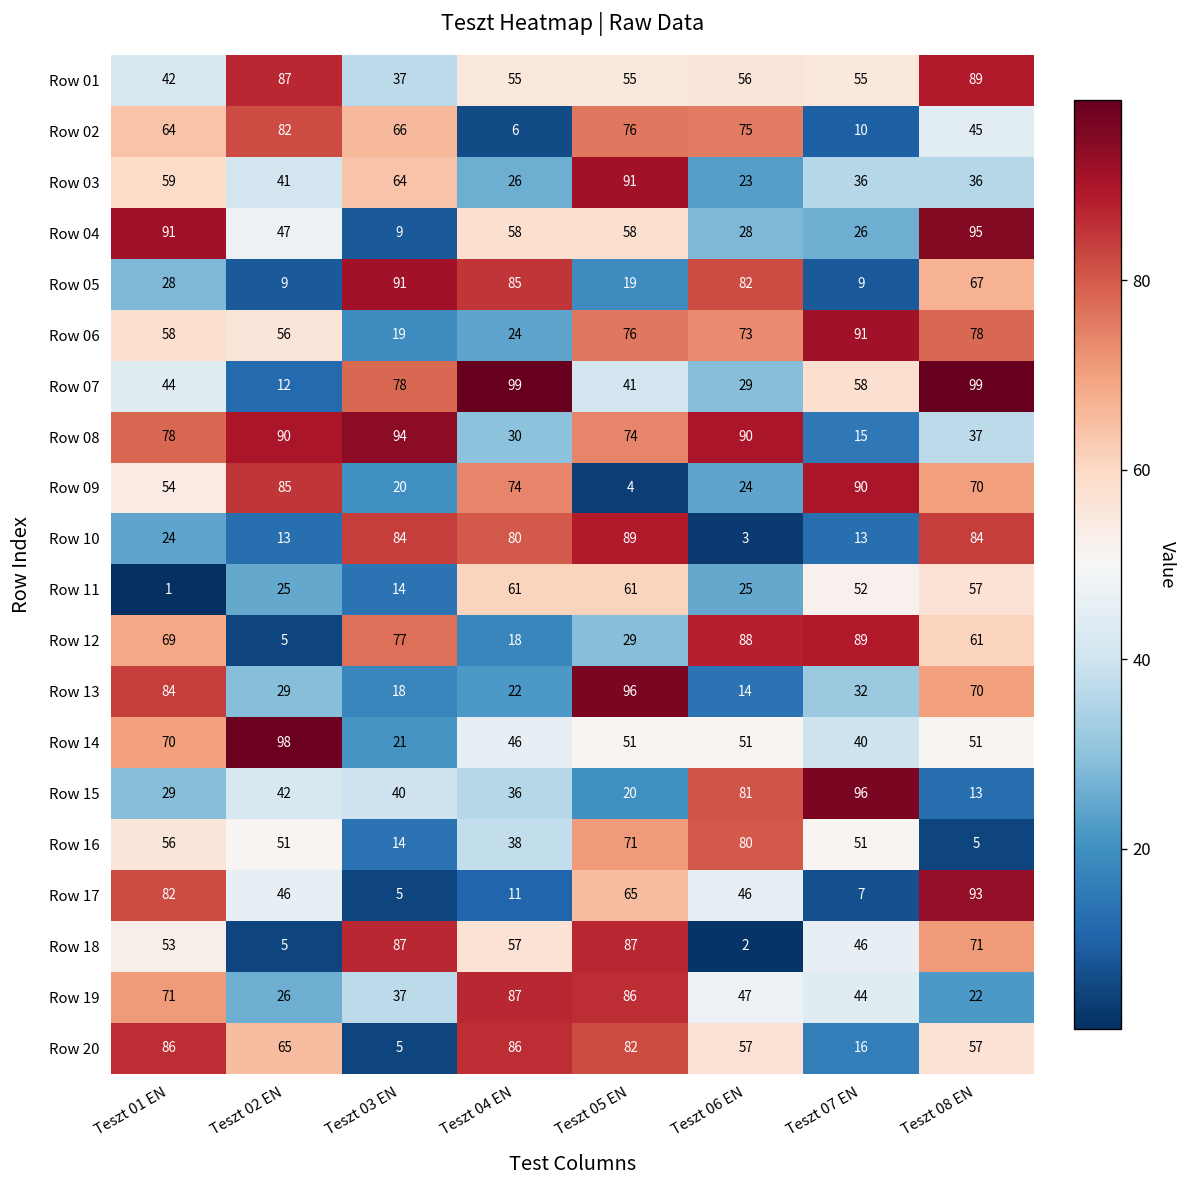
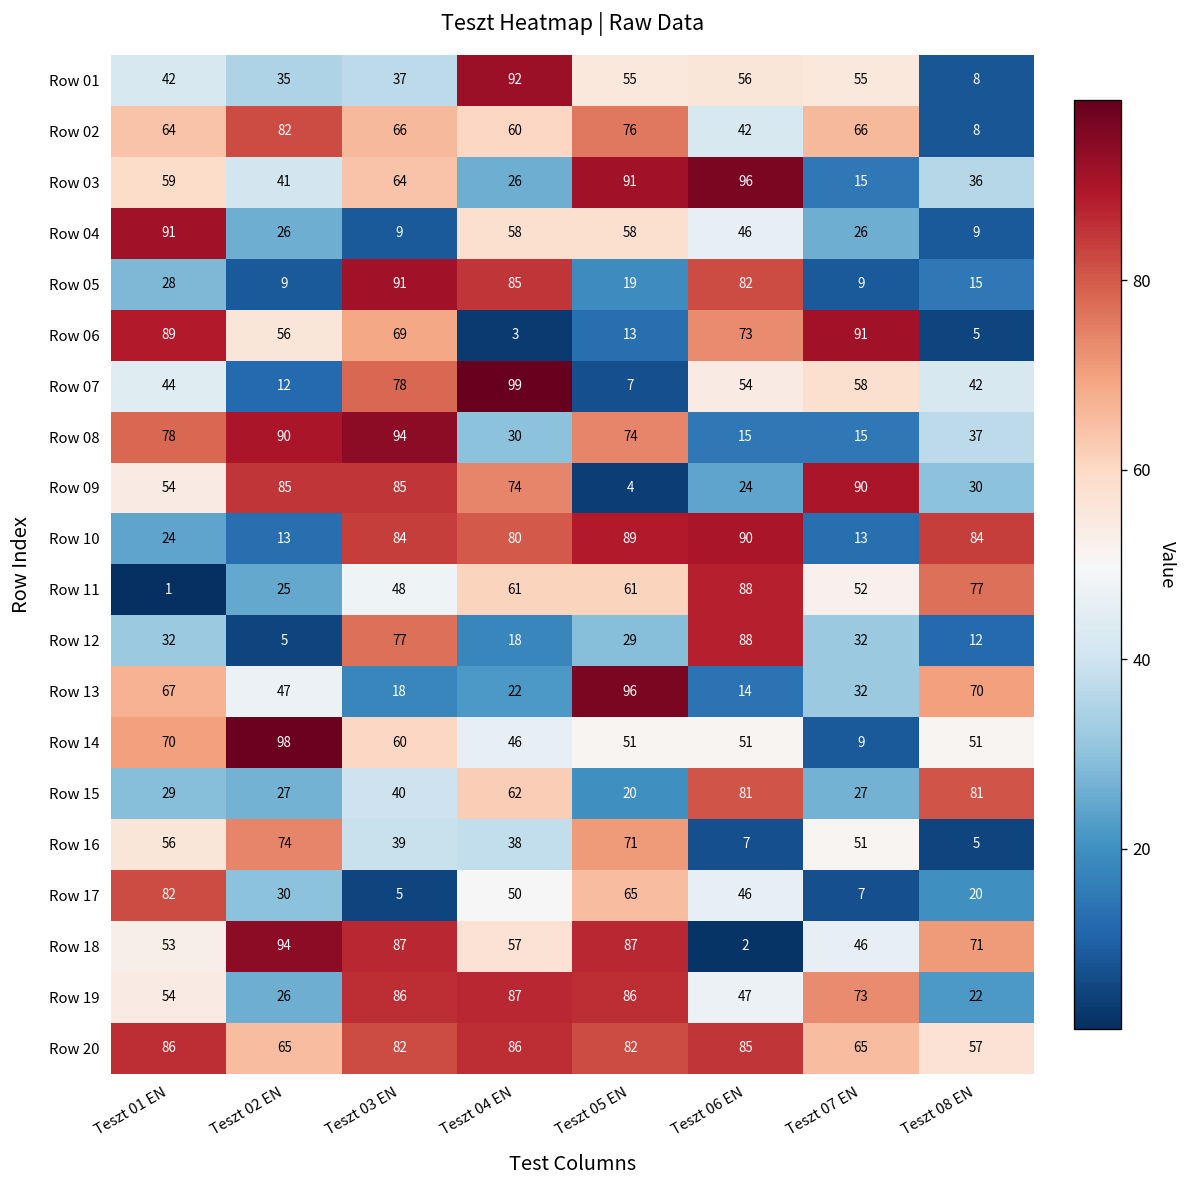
Row 01, Teszt 02 EN: 87 -> 35
Row 01, Teszt 04 EN: 55 -> 92
Row 01, Teszt 08 EN: 89 -> 8
Row 02, Teszt 04 EN: 6 -> 60
Row 02, Teszt 06 EN: 75 -> 42
Row 02, Teszt 07 EN: 10 -> 66
Row 02, Teszt 08 EN: 45 -> 8
Row 03, Teszt 06 EN: 23 -> 96
Row 03, Teszt 07 EN: 36 -> 15
Row 04, Teszt 02 EN: 47 -> 26
Row 04, Teszt 06 EN: 28 -> 46
Row 04, Teszt 08 EN: 95 -> 9
Row 05, Teszt 08 EN: 67 -> 15
Row 06, Teszt 01 EN: 58 -> 89
Row 06, Teszt 03 EN: 19 -> 69
Row 06, Teszt 04 EN: 24 -> 3
Row 06, Teszt 05 EN: 76 -> 13
Row 06, Teszt 08 EN: 78 -> 5
Row 07, Teszt 05 EN: 41 -> 7
Row 07, Teszt 06 EN: 29 -> 54
Row 07, Teszt 08 EN: 99 -> 42
Row 08, Teszt 06 EN: 90 -> 15
Row 09, Teszt 03 EN: 20 -> 85
Row 09, Teszt 08 EN: 70 -> 30
Row 10, Teszt 06 EN: 3 -> 90
Row 11, Teszt 03 EN: 14 -> 48
Row 11, Teszt 06 EN: 25 -> 88
Row 11, Teszt 08 EN: 57 -> 77
Row 12, Teszt 01 EN: 69 -> 32
Row 12, Teszt 07 EN: 89 -> 32
Row 12, Teszt 08 EN: 61 -> 12
Row 13, Teszt 01 EN: 84 -> 67
Row 13, Teszt 02 EN: 29 -> 47
Row 14, Teszt 03 EN: 21 -> 60
Row 14, Teszt 07 EN: 40 -> 9
Row 15, Teszt 02 EN: 42 -> 27
Row 15, Teszt 04 EN: 36 -> 62
Row 15, Teszt 07 EN: 96 -> 27
Row 15, Teszt 08 EN: 13 -> 81
Row 16, Teszt 02 EN: 51 -> 74
Row 16, Teszt 03 EN: 14 -> 39
Row 16, Teszt 06 EN: 80 -> 7
Row 17, Teszt 02 EN: 46 -> 30
Row 17, Teszt 04 EN: 11 -> 50
Row 17, Teszt 08 EN: 93 -> 20
Row 18, Teszt 02 EN: 5 -> 94
Row 19, Teszt 01 EN: 71 -> 54
Row 19, Teszt 03 EN: 37 -> 86
Row 19, Teszt 07 EN: 44 -> 73
Row 20, Teszt 03 EN: 5 -> 82
Row 20, Teszt 06 EN: 57 -> 85
Row 20, Teszt 07 EN: 16 -> 65
